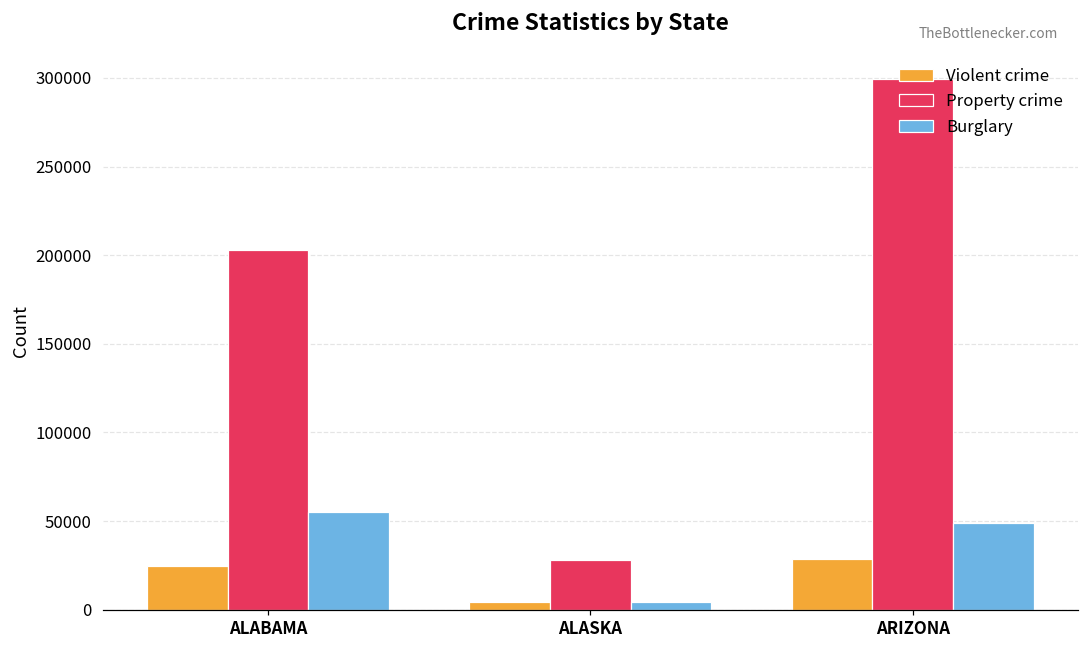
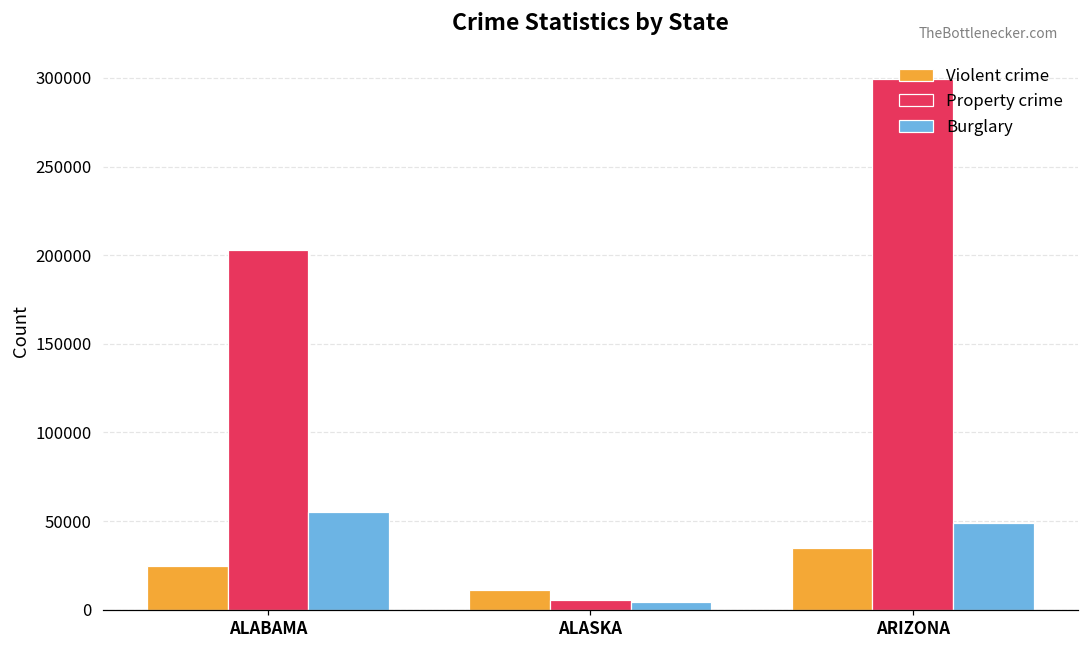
Violent crime, ALASKA: 4000 -> 11000
Property crime, ALASKA: 28000 -> 6000
Violent crime, ARIZONA: 28000 -> 35000
